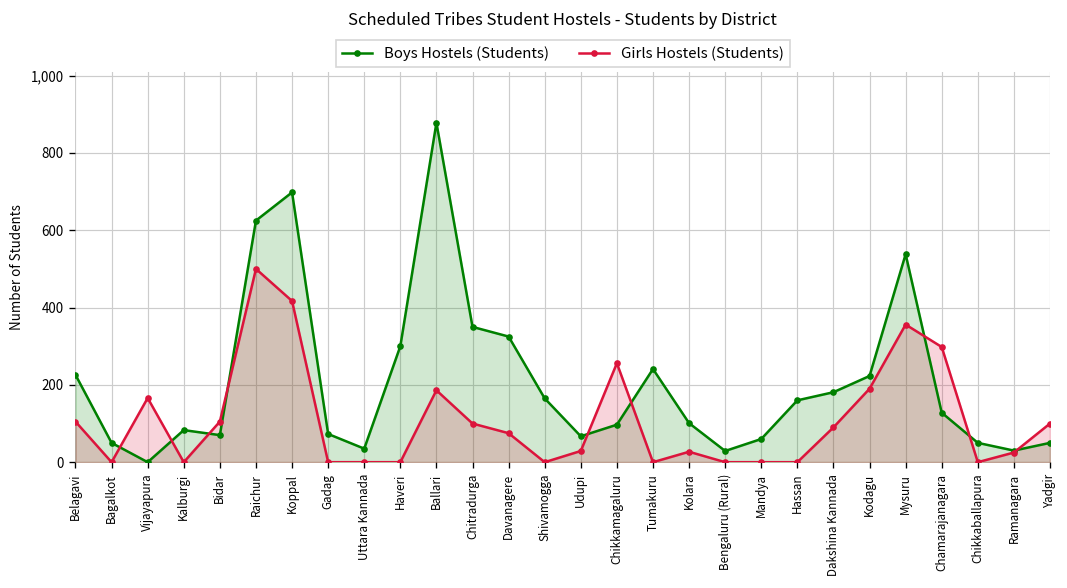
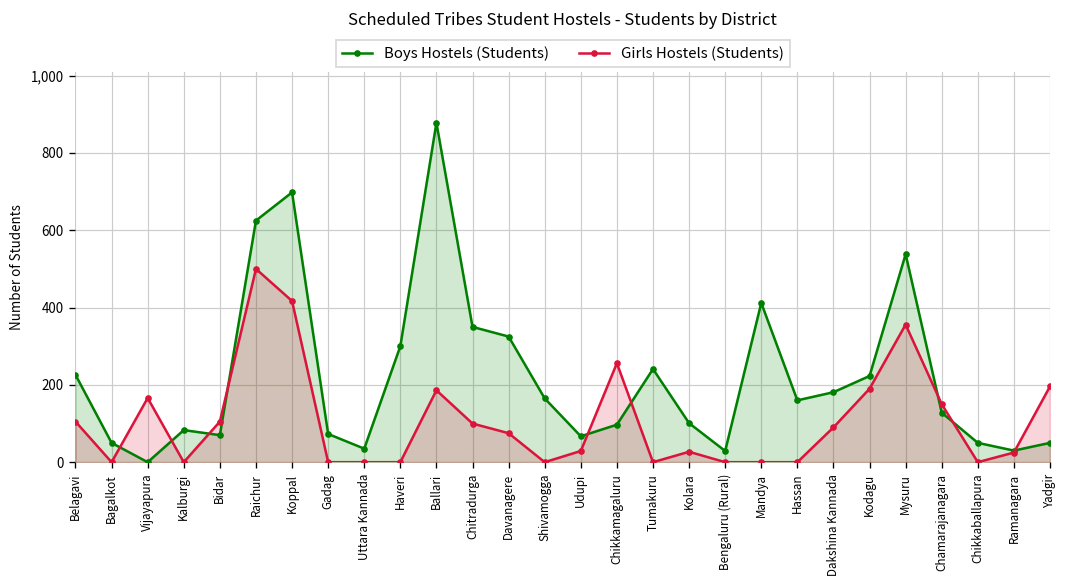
Boys Hostels (Students), Mandya: 60 -> 410
Girls Hostels (Students), Chamarajanagara: 300 -> 150
Girls Hostels (Students), Yadgir: 100 -> 200
